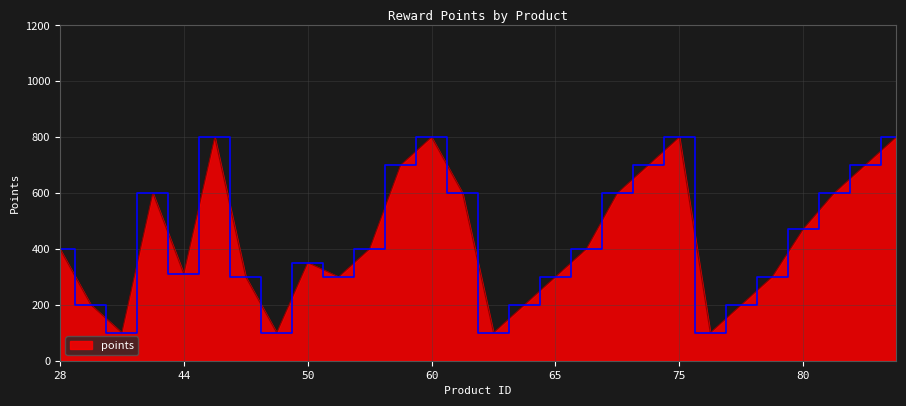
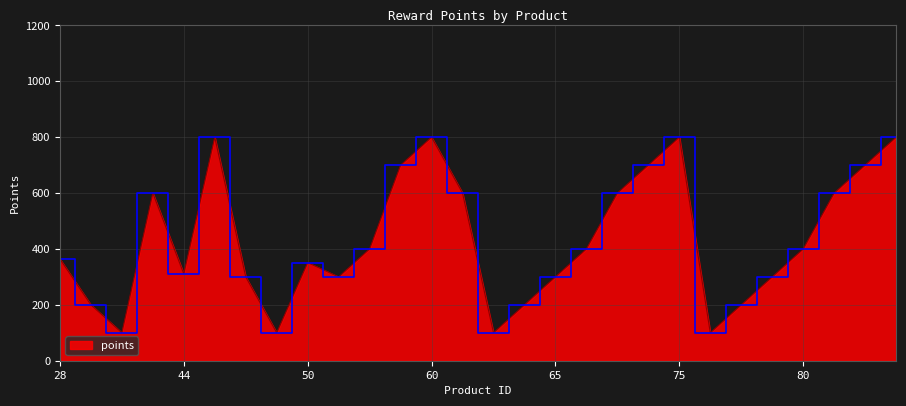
28: 400 -> 360
80: 470 -> 400
